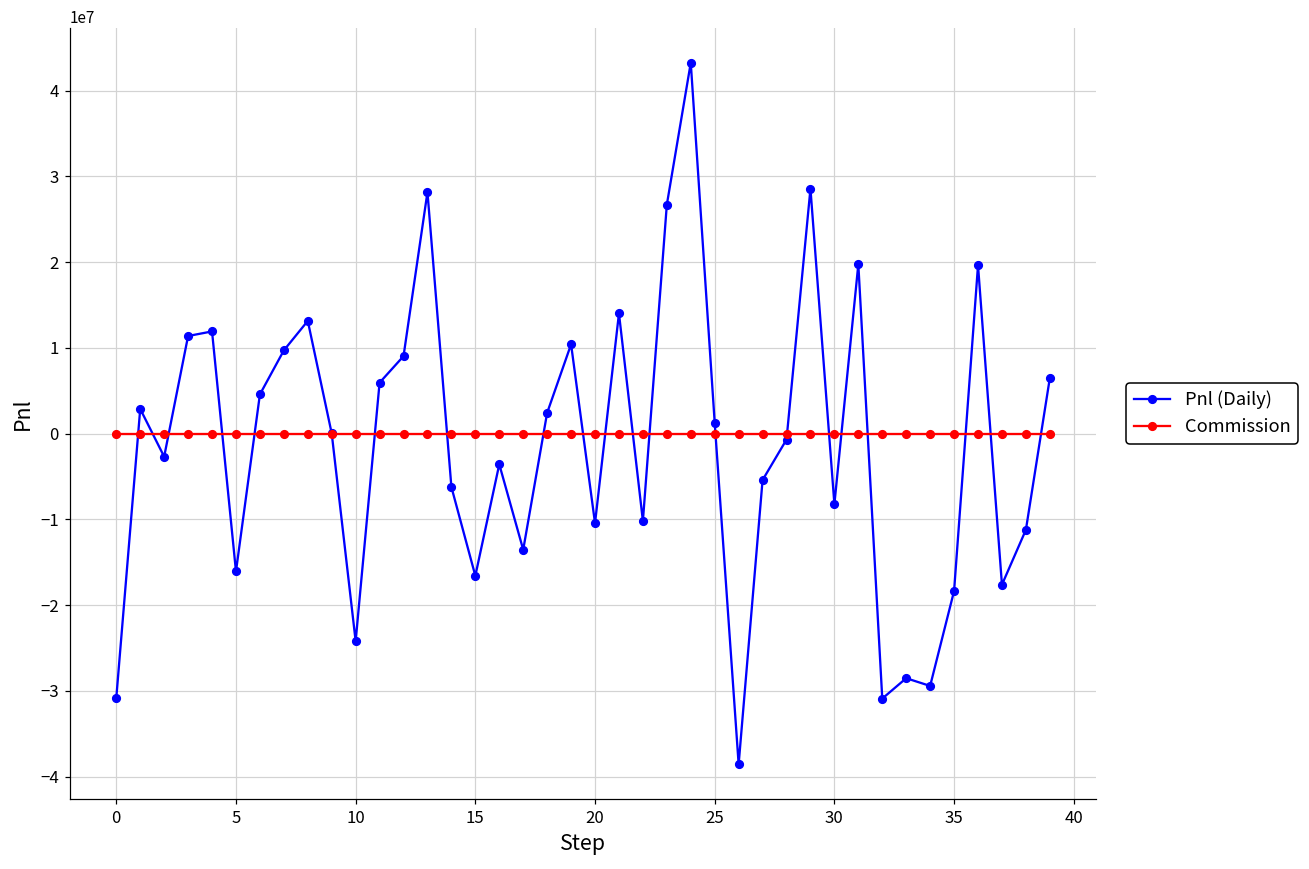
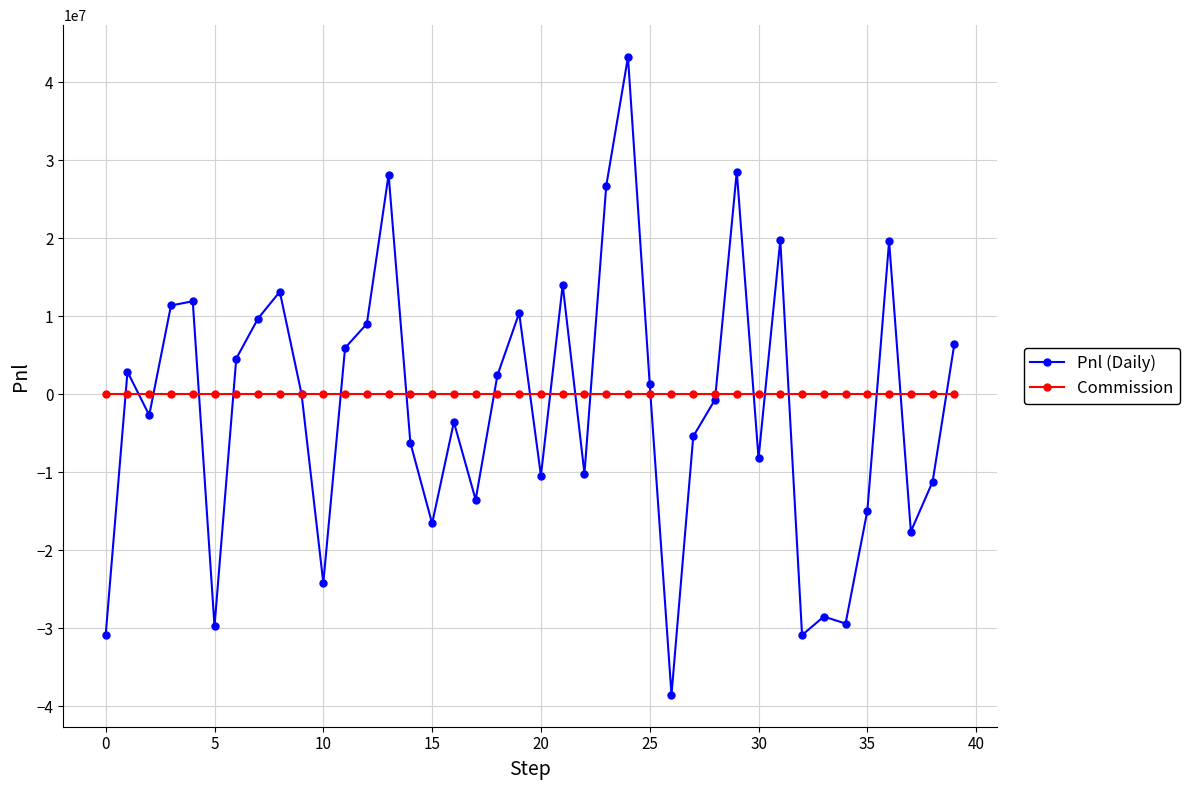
Pnl (Daily), 5: -16000000 -> -30000000
Pnl (Daily), 35: -18000000 -> -15000000
